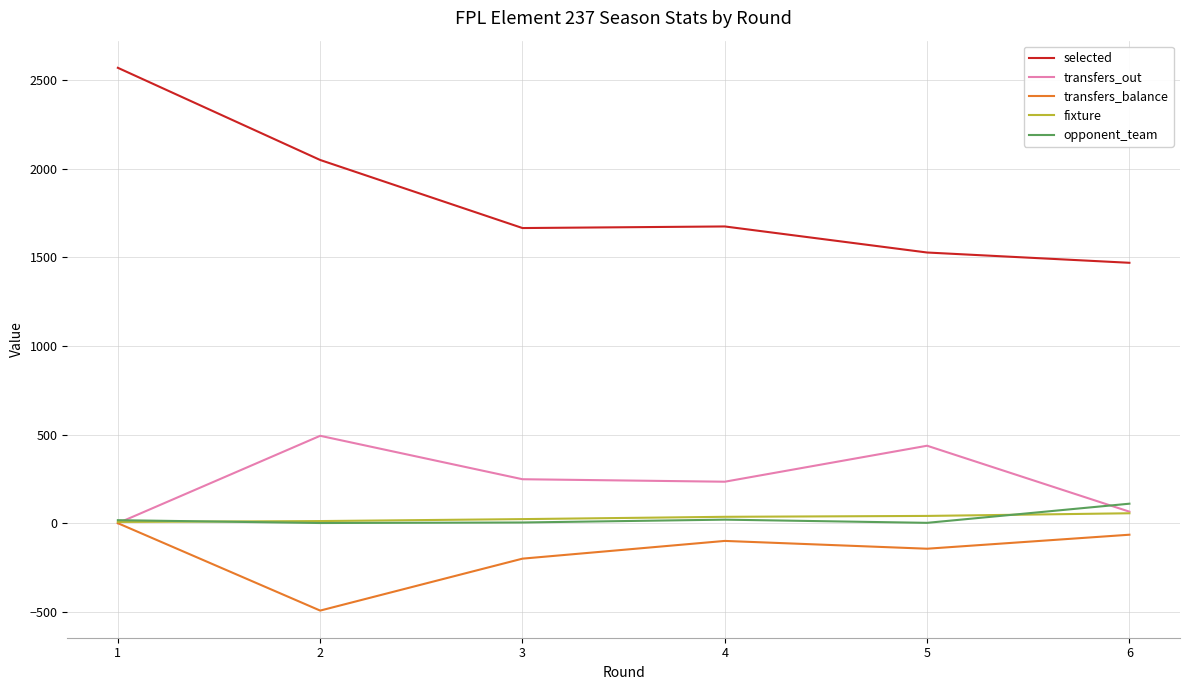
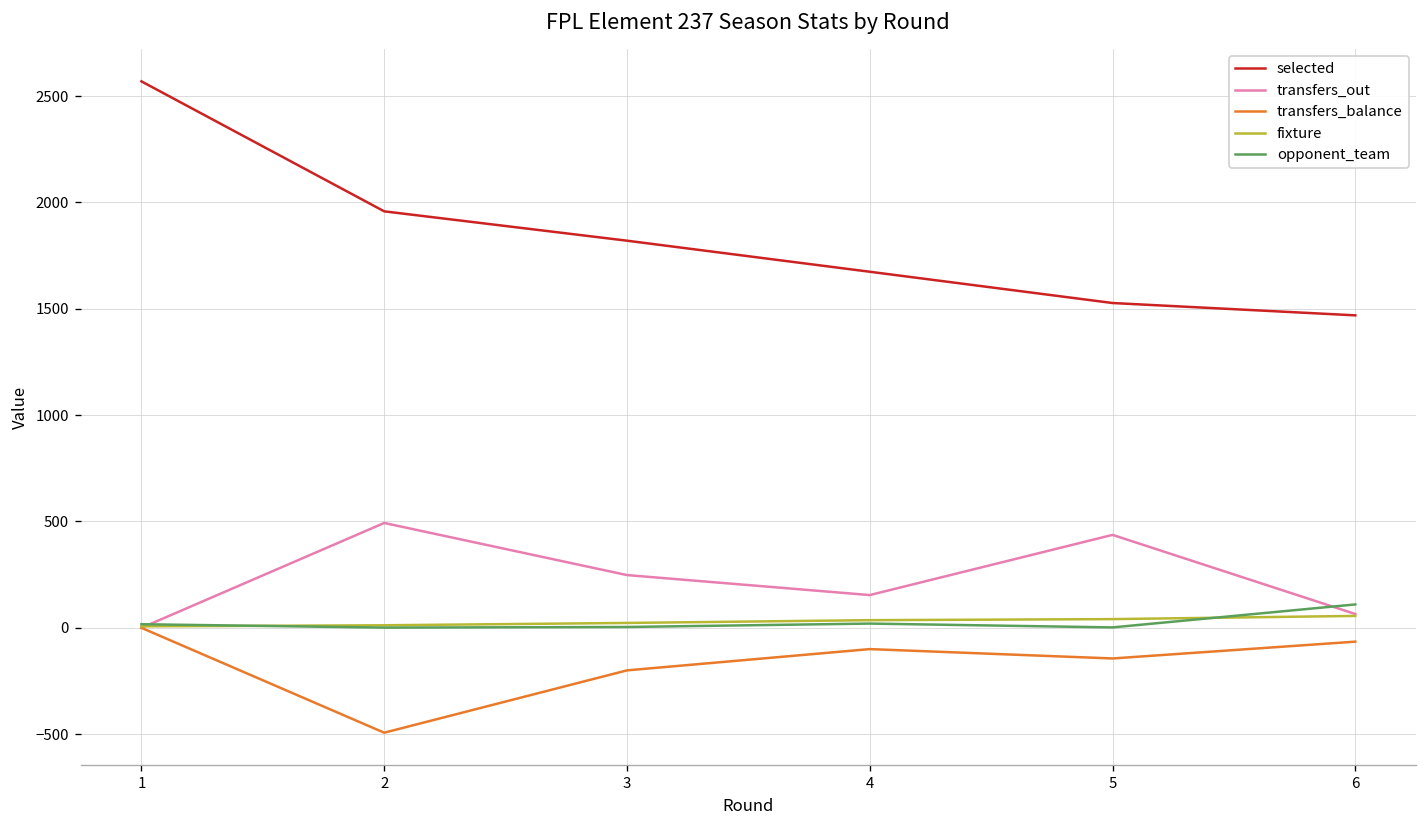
selected, 2: 2050 -> 1960
selected, 3: 1670 -> 1820
transfers_out, 4: 230 -> 150
